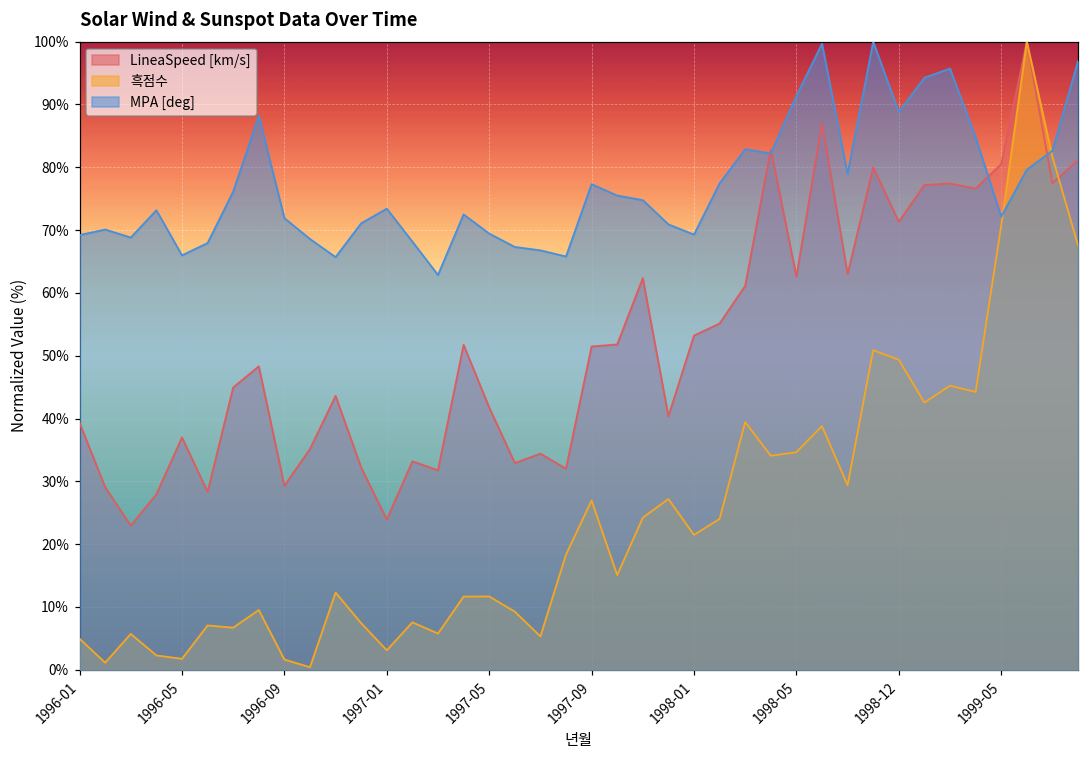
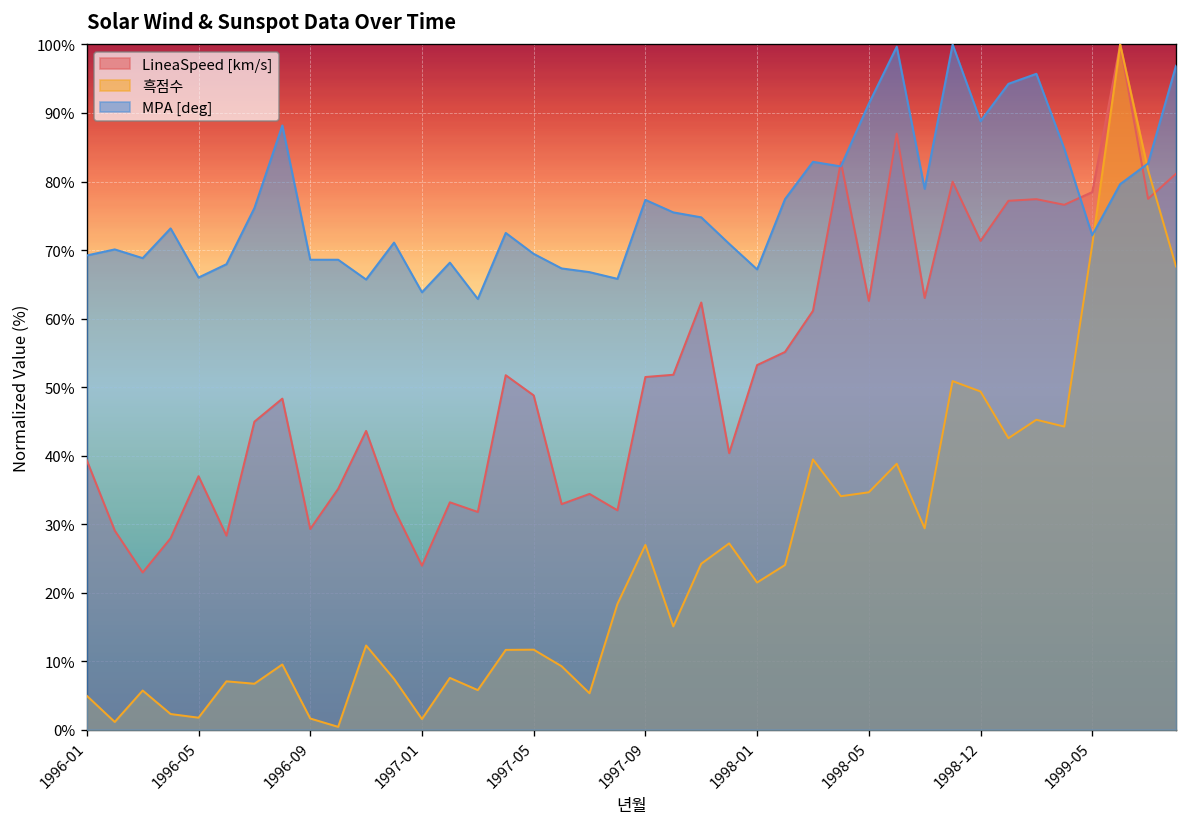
MPA [deg], 1996-09: 72% -> 69%
흑점수, 1997-01: 3% -> 2%
MPA [deg], 1997-01: 73% -> 64%
LineaSpeed [km/s], 1997-05: 42% -> 49%
MPA [deg], 1998-01: 69% -> 67%
LineaSpeed [km/s], 1999-05: 81% -> 78%
